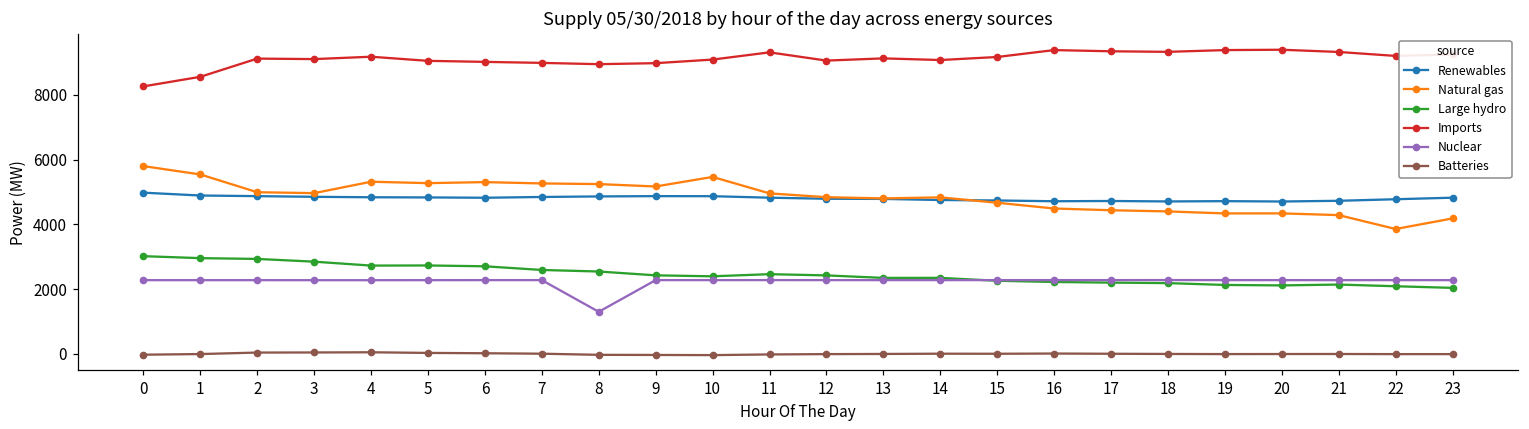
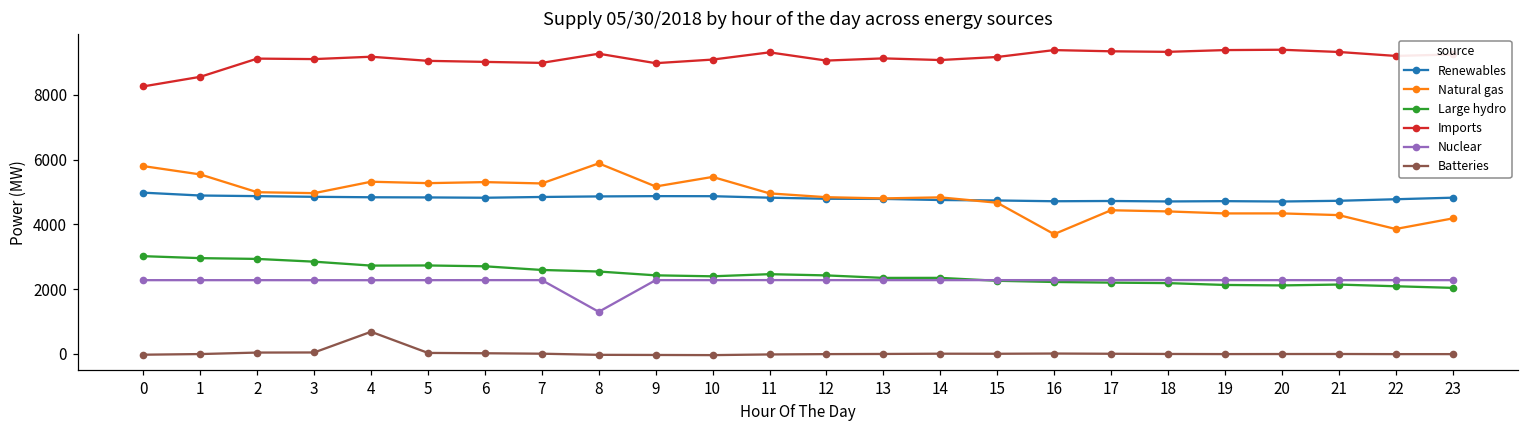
Batteries, 4: 100 -> 700
Natural gas, 8: 5200 -> 5900
Imports, 8: 8900 -> 9300
Natural gas, 16: 4500 -> 3700
